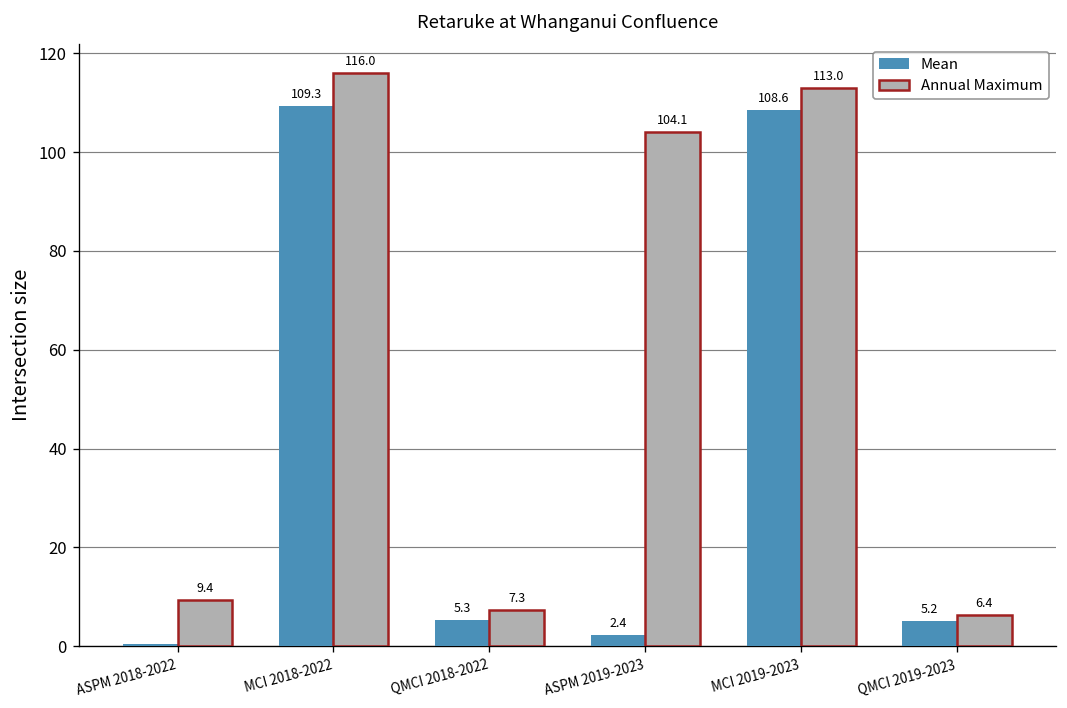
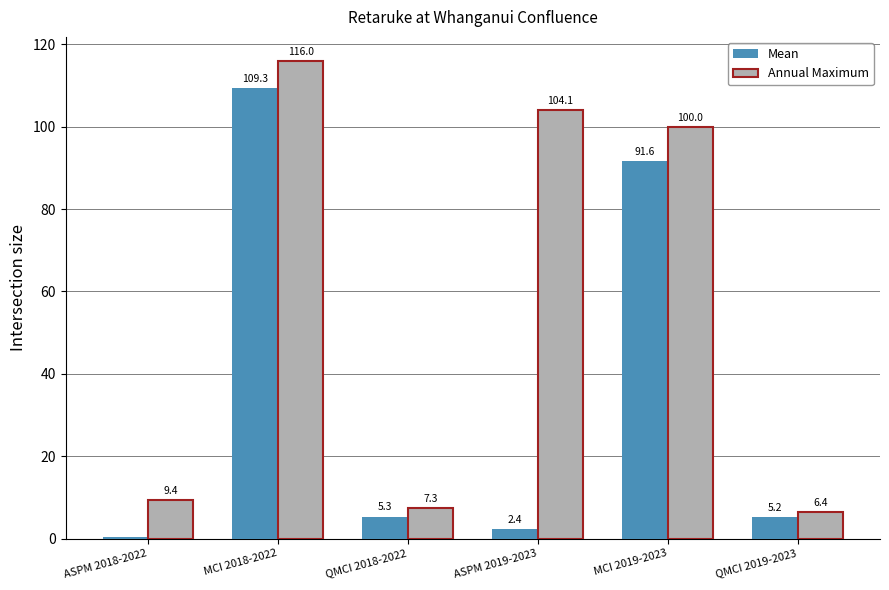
Mean, MCI 2019-2023: 108.6 -> 91.6
Annual Maximum, MCI 2019-2023: 113.0 -> 100.0
